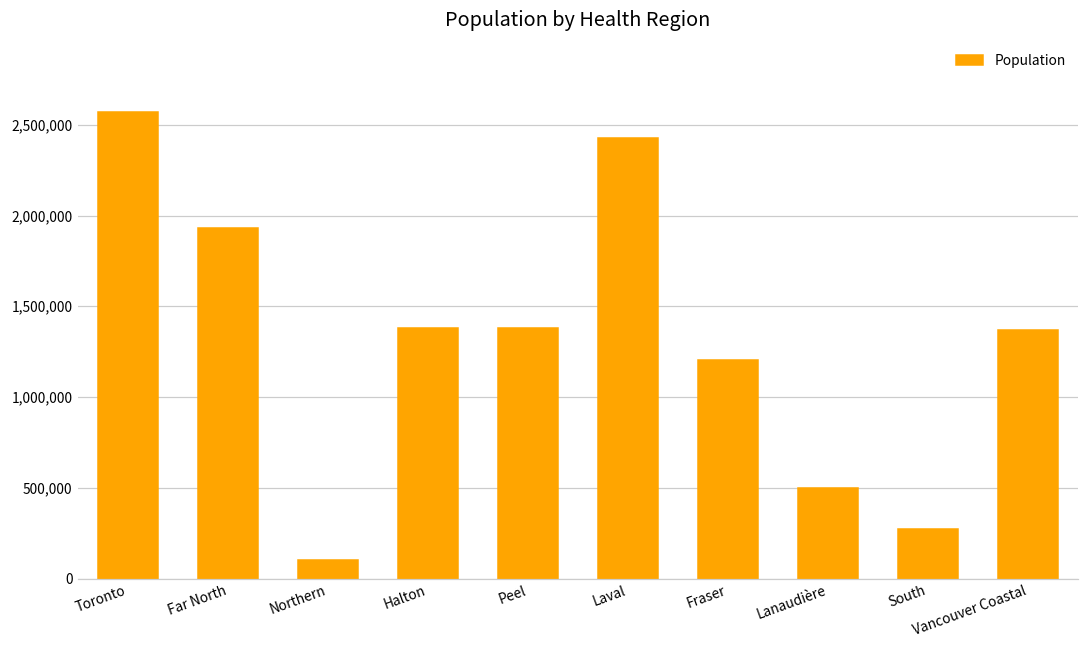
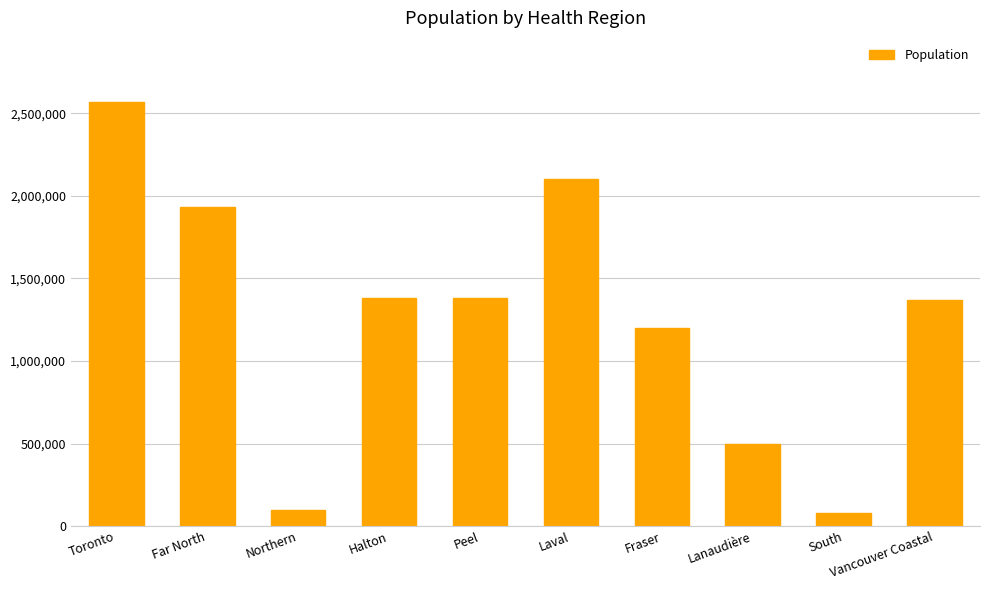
Laval: 2,430,000 -> 2,100,000
South: 270,000 -> 80,000
